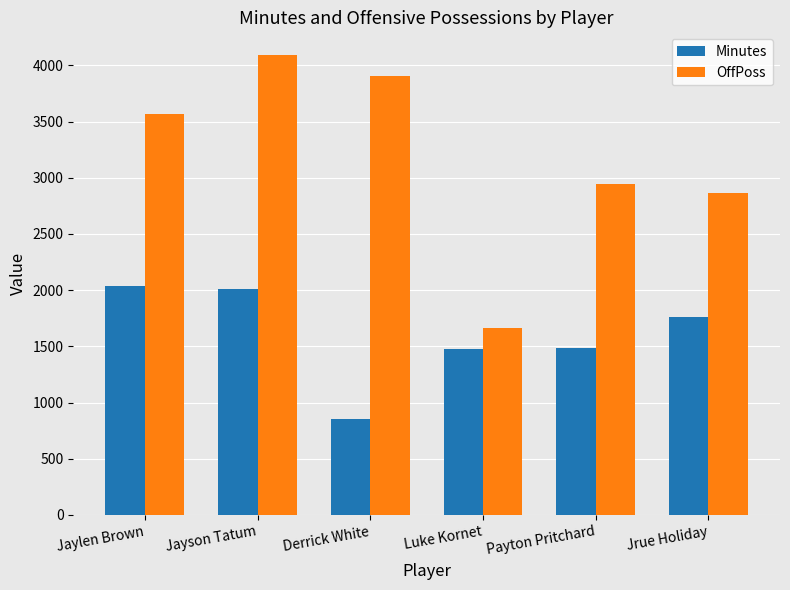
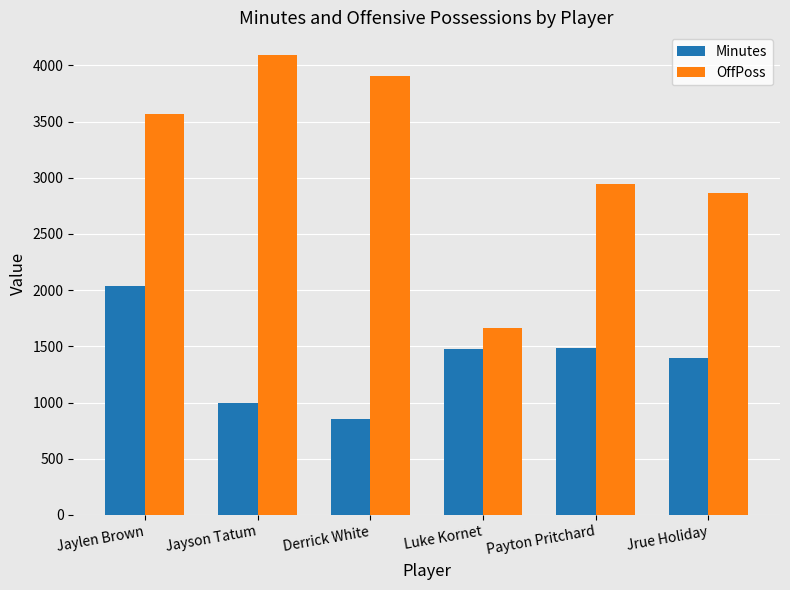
Minutes, Jayson Tatum: 2010 -> 1000
Minutes, Jrue Holiday: 1760 -> 1400
